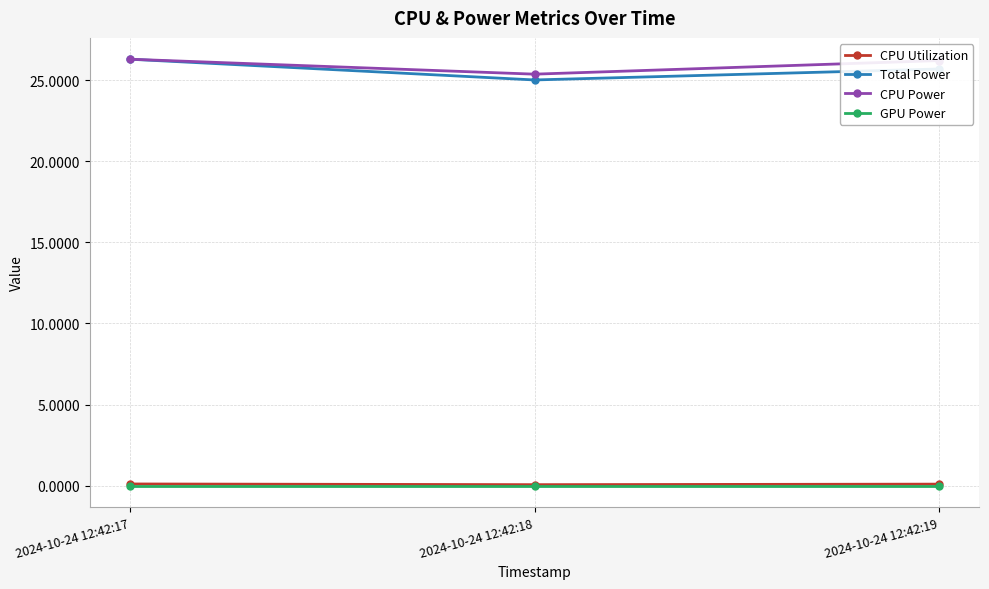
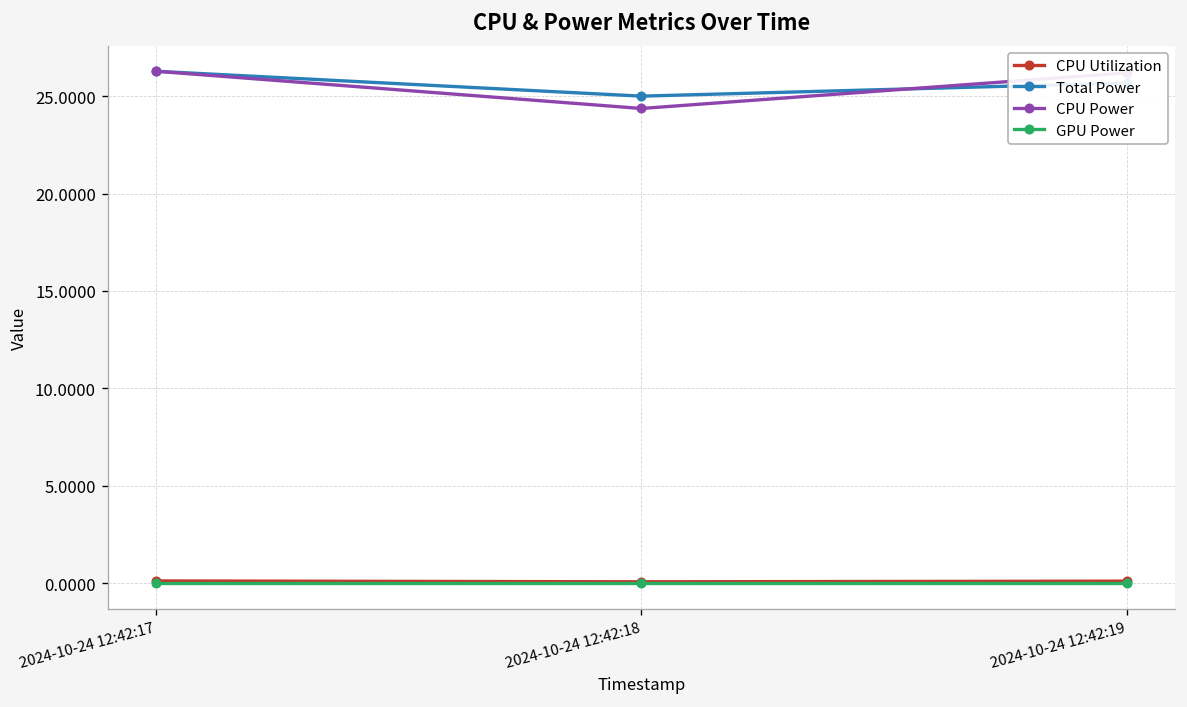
CPU Power, 2024-10-24 12:42:18: 25.4 -> 24.4
